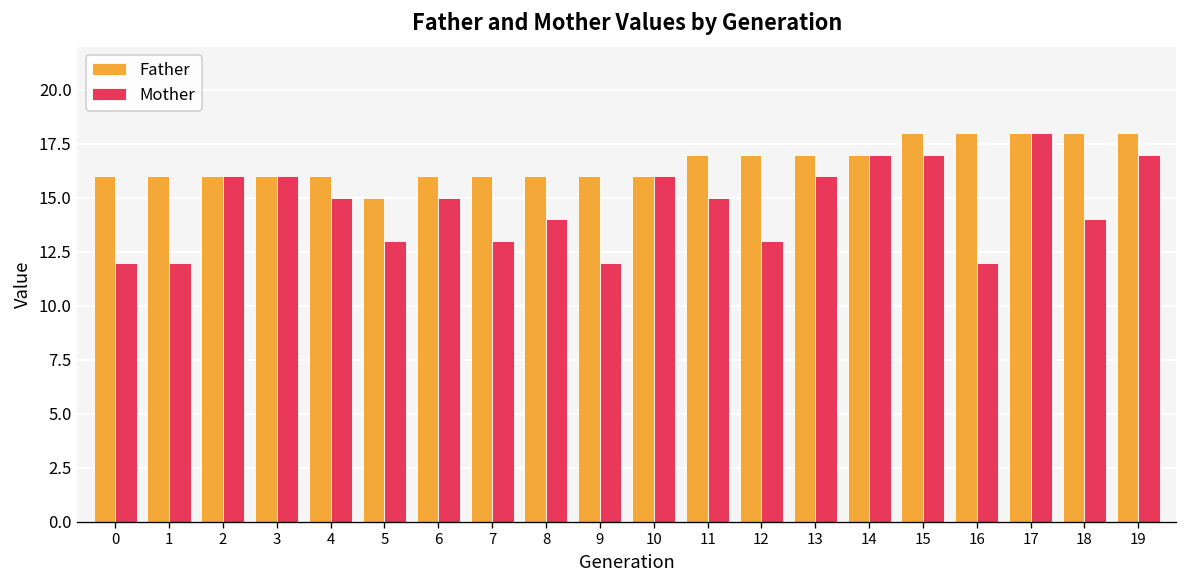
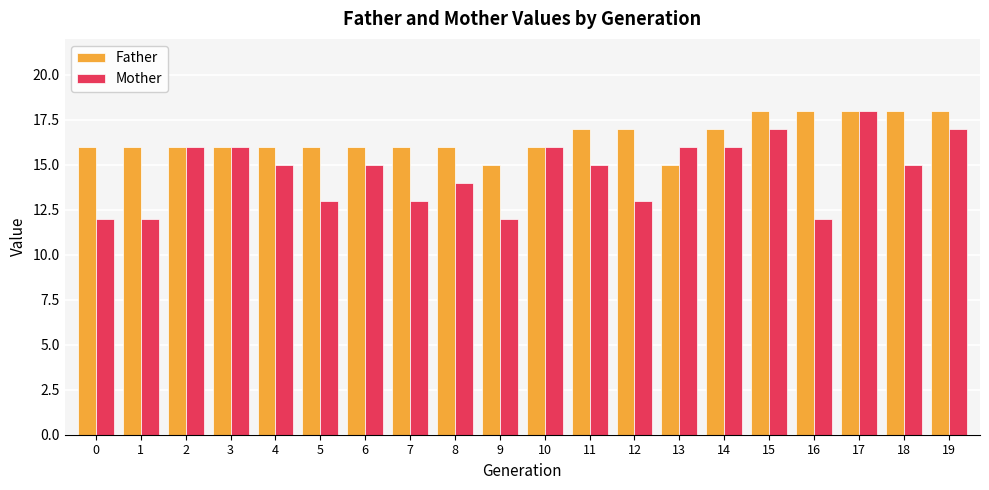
Father, 5: 15 -> 16
Father, 9: 16 -> 15
Father, 13: 17 -> 15
Mother, 14: 17 -> 16
Mother, 18: 14 -> 15
